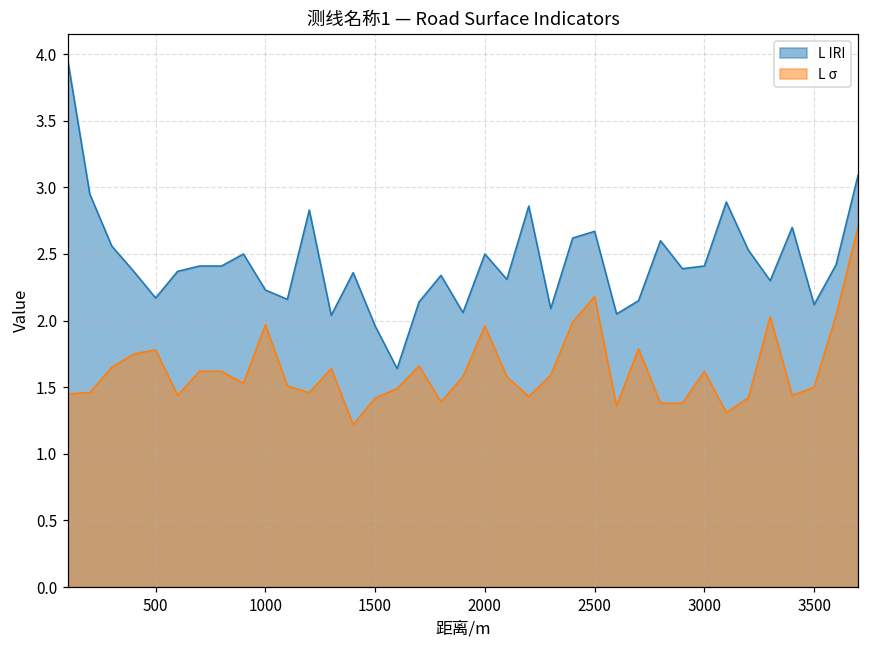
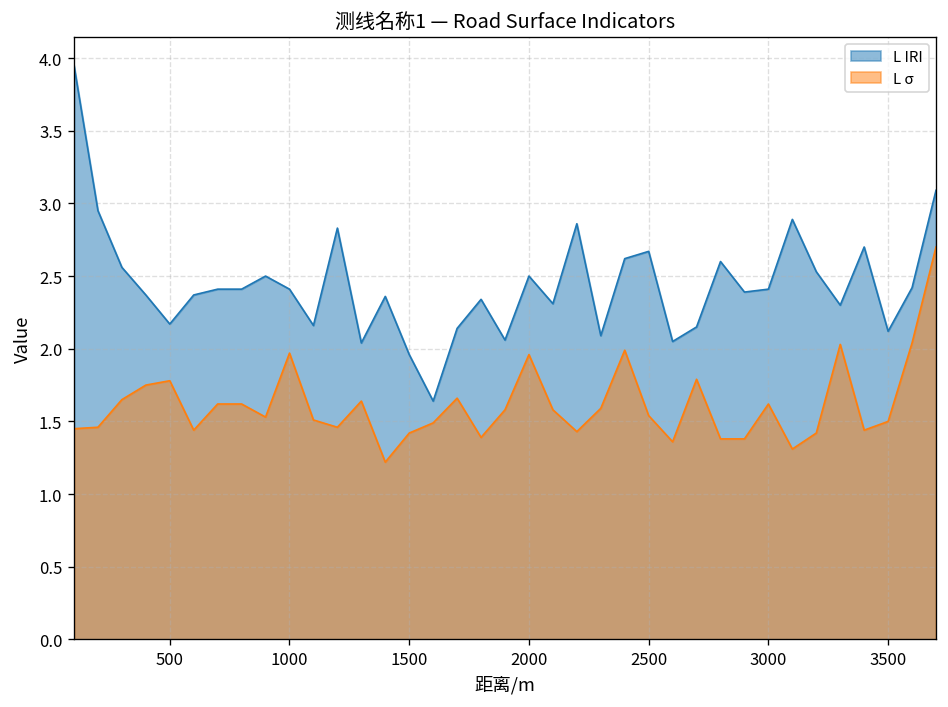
L IRI, 1000: 2.23 -> 2.41
L σ, 2500: 2.18 -> 1.54
